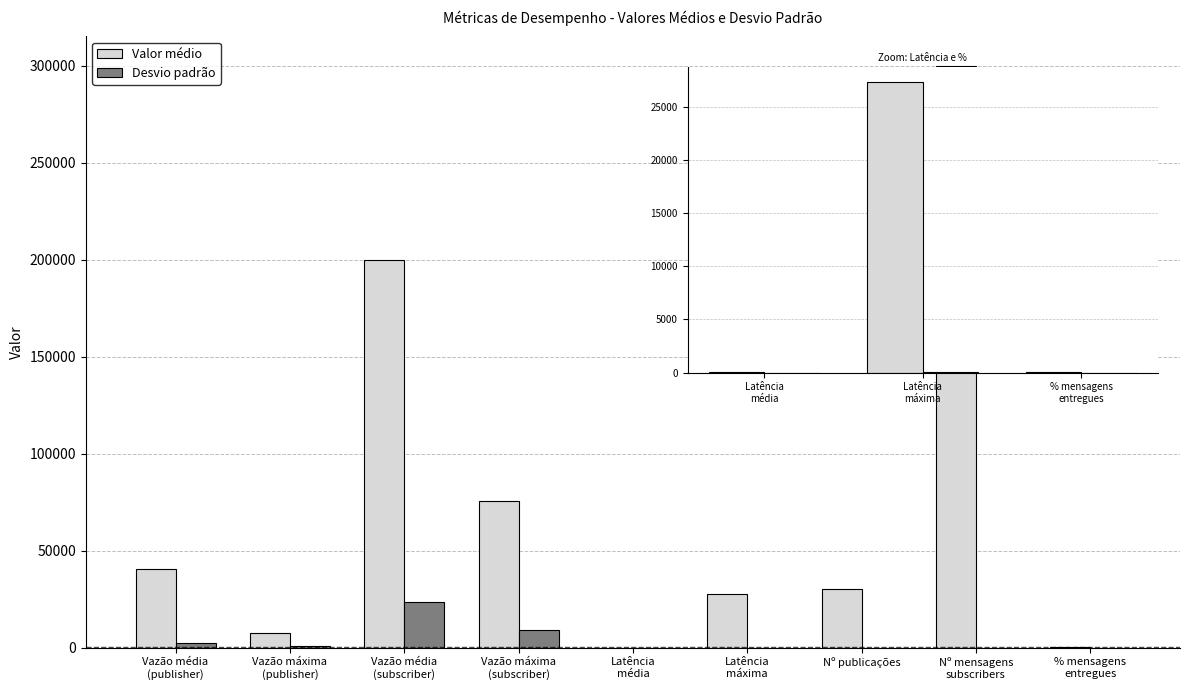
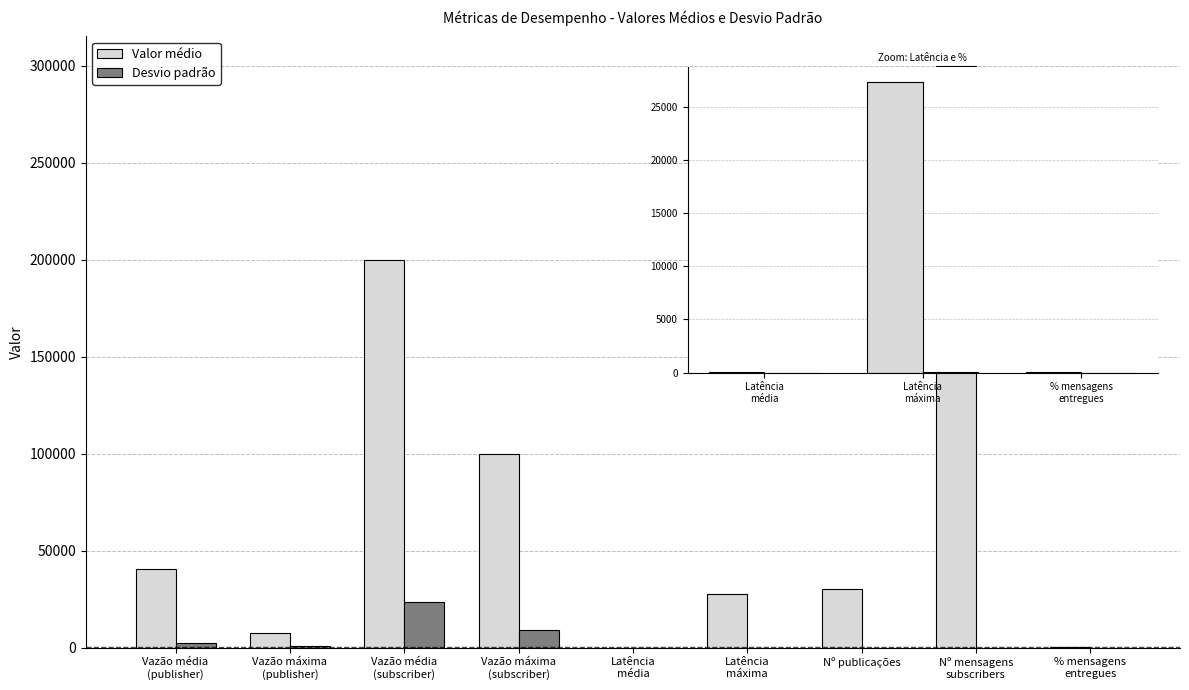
Valor médio, Vazão máxima (subscriber): 75000 -> 100000
